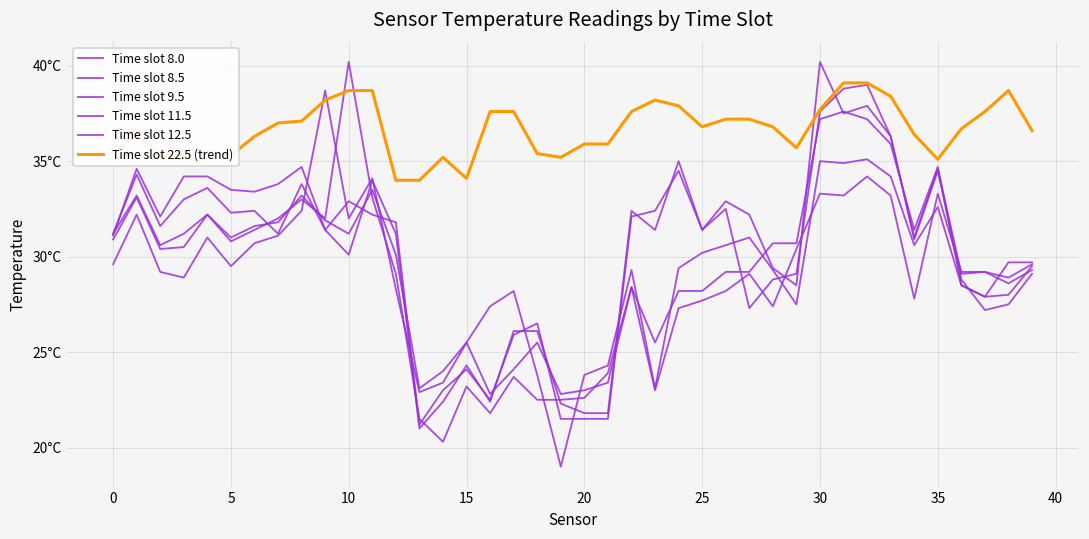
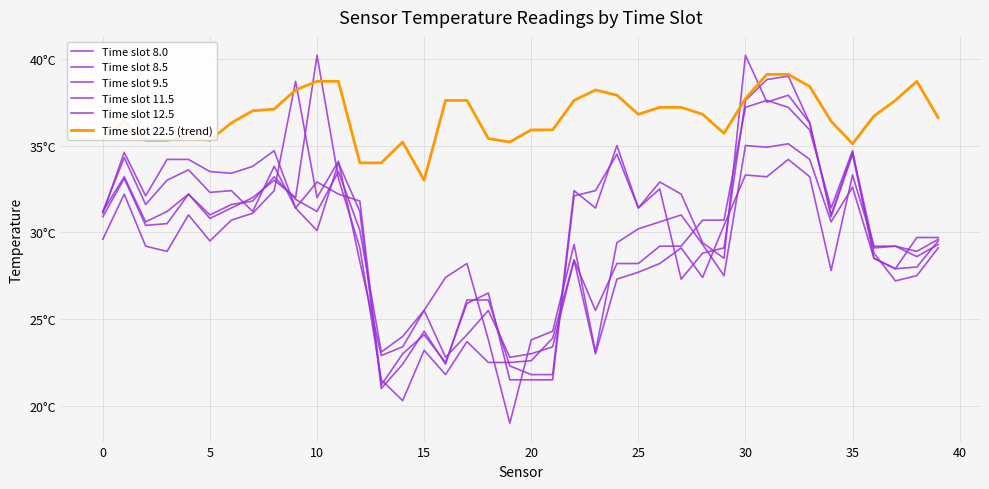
Time slot 22.5 (trend), 15: 34.1°C -> 33.0°C
